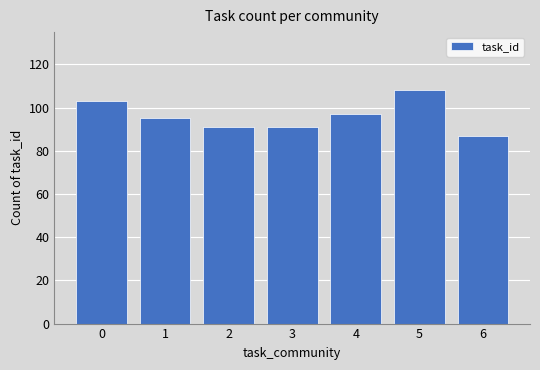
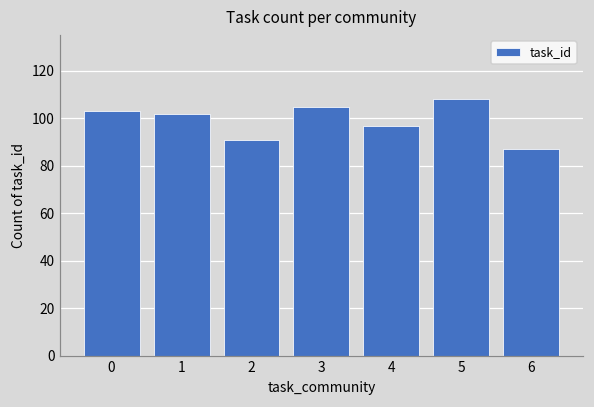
1: 95 -> 102
3: 91 -> 105
